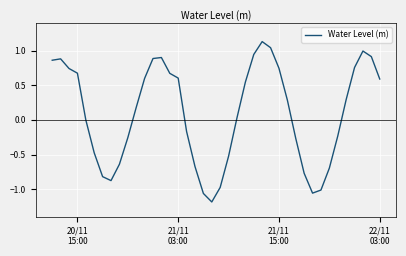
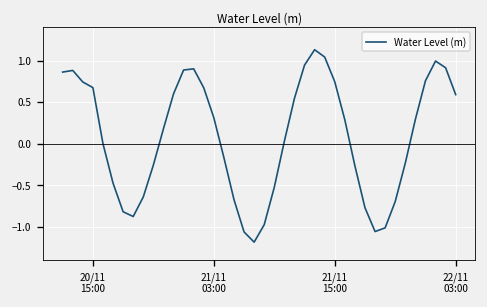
21/11 03:00: 0.6 -> 0.3
